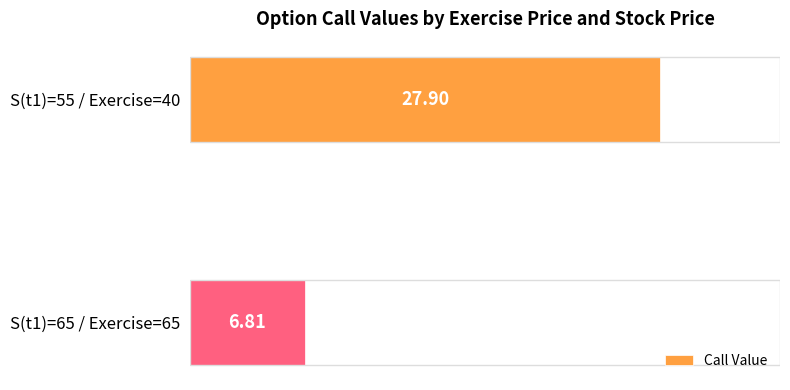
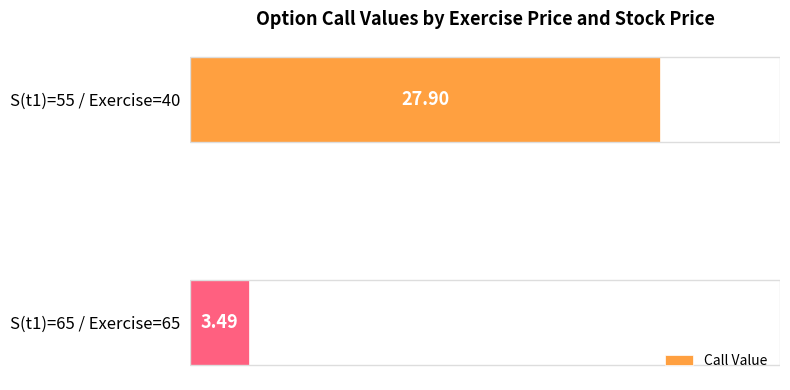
S(t1)=65 / Exercise=65: 6.81 -> 3.49
